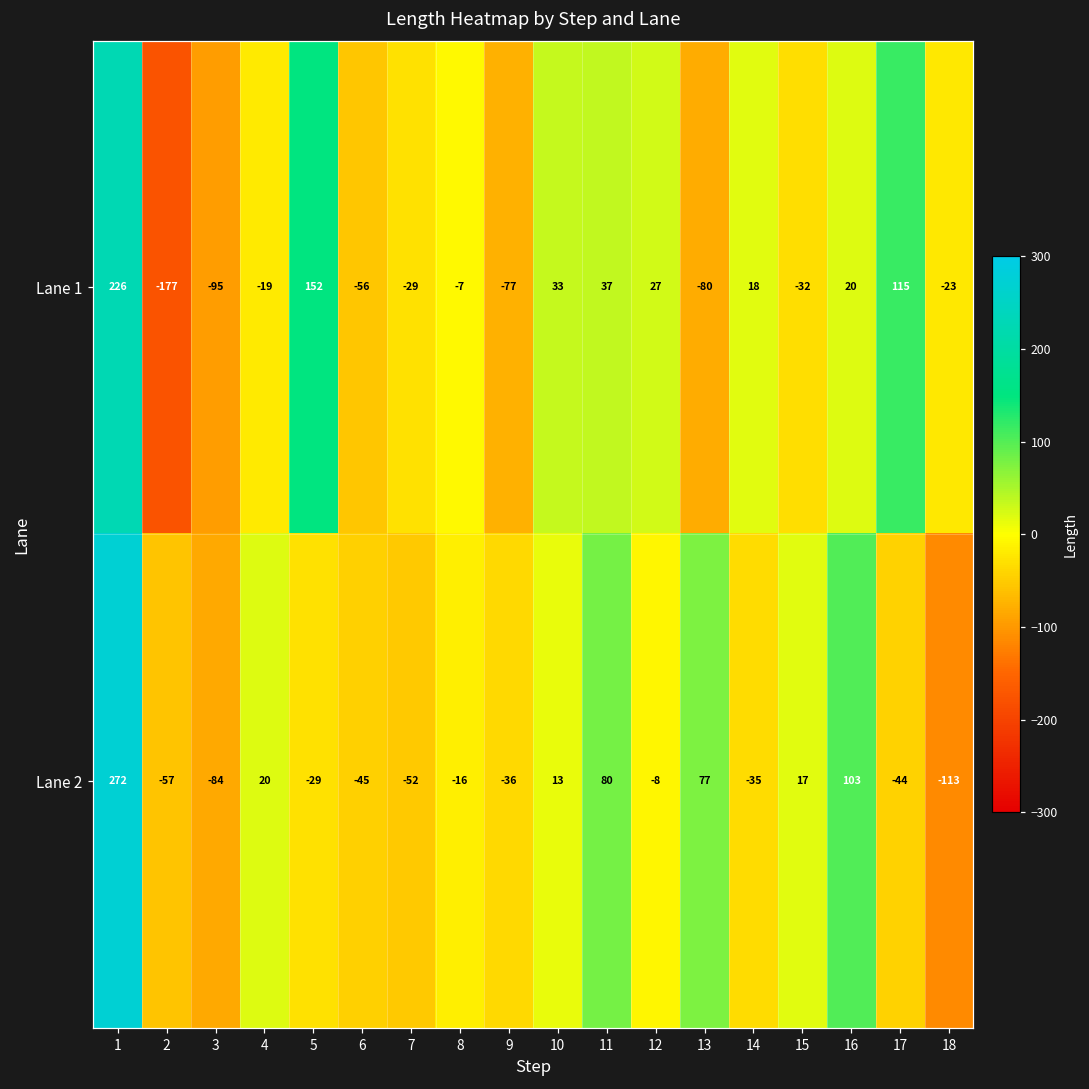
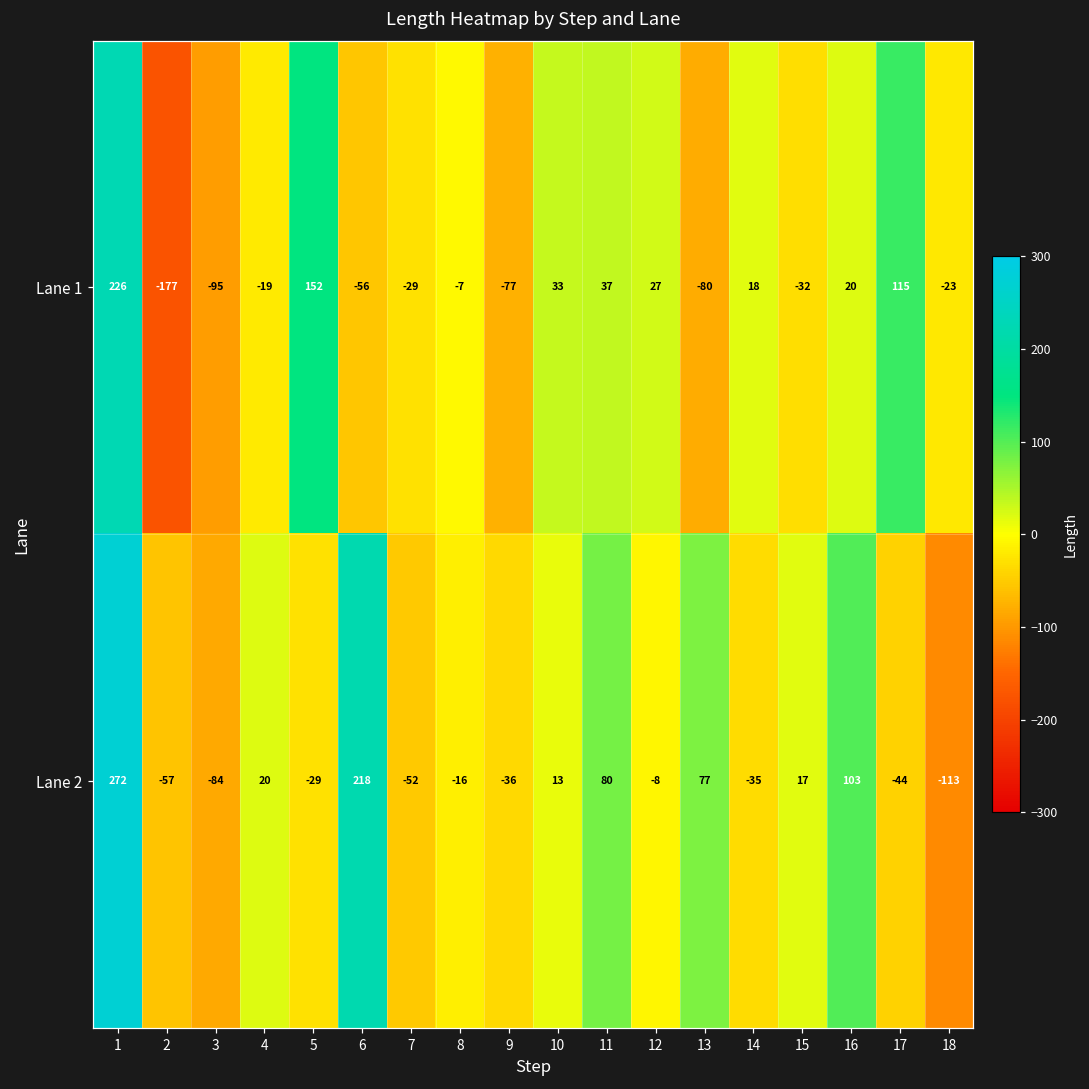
Lane 2, 6: -45 -> 218
